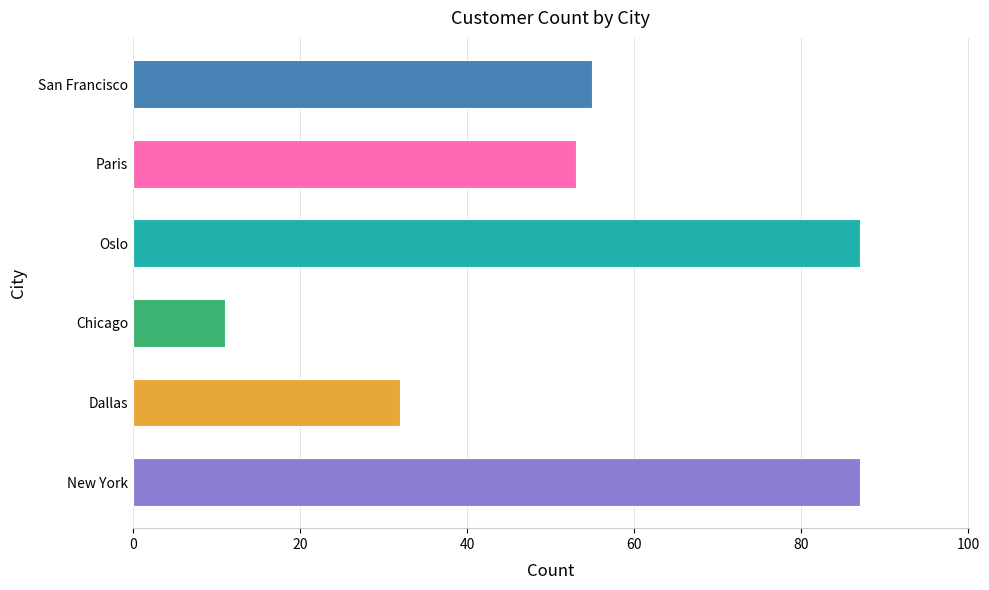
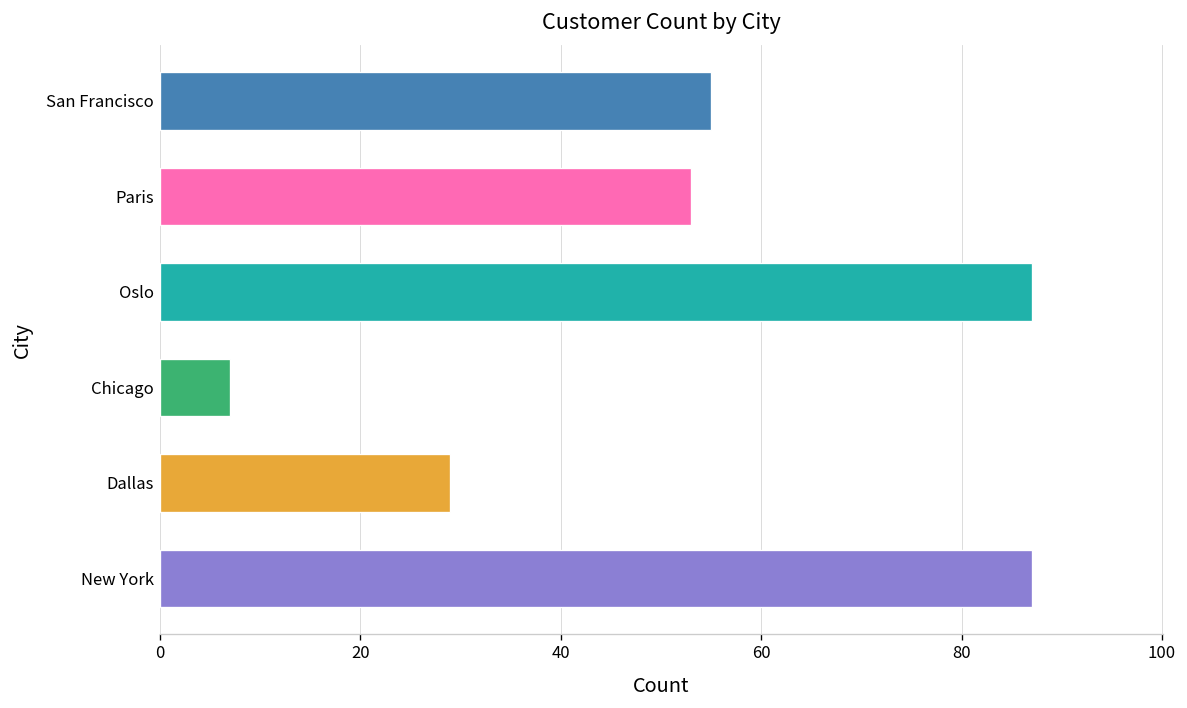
Chicago: 11 -> 7
Dallas: 32 -> 29
